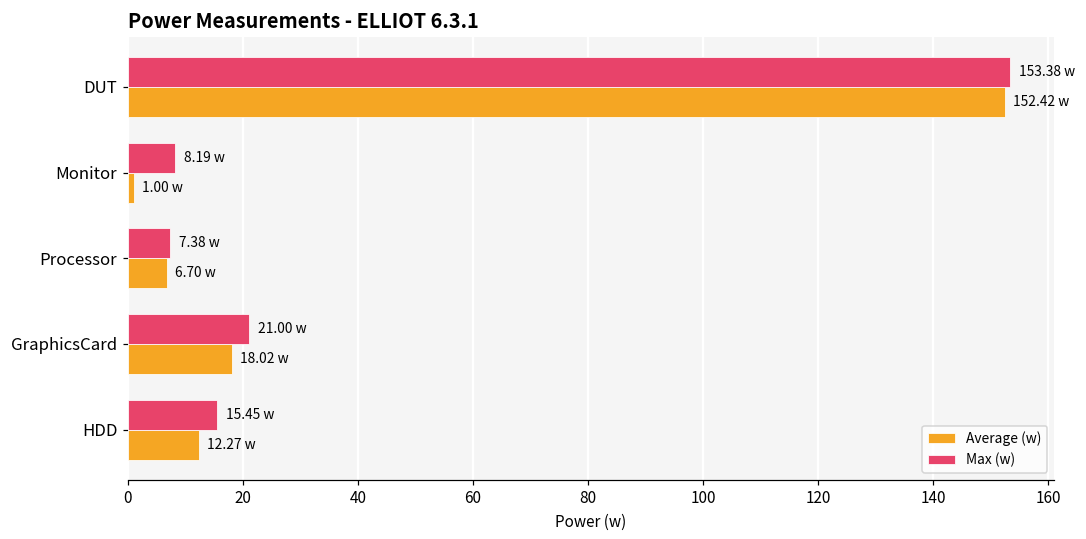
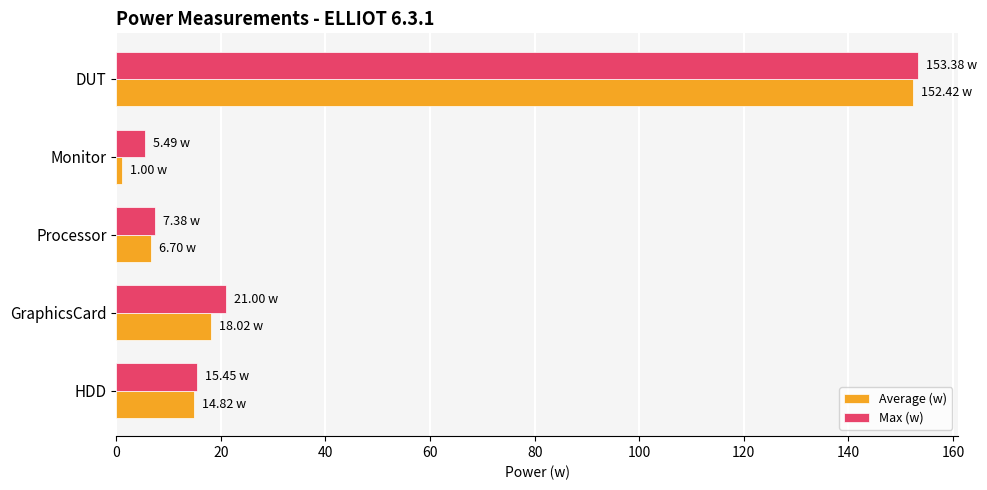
Max (w), Monitor: 8.19 -> 5.49
Average (w), HDD: 12.27 -> 14.82
